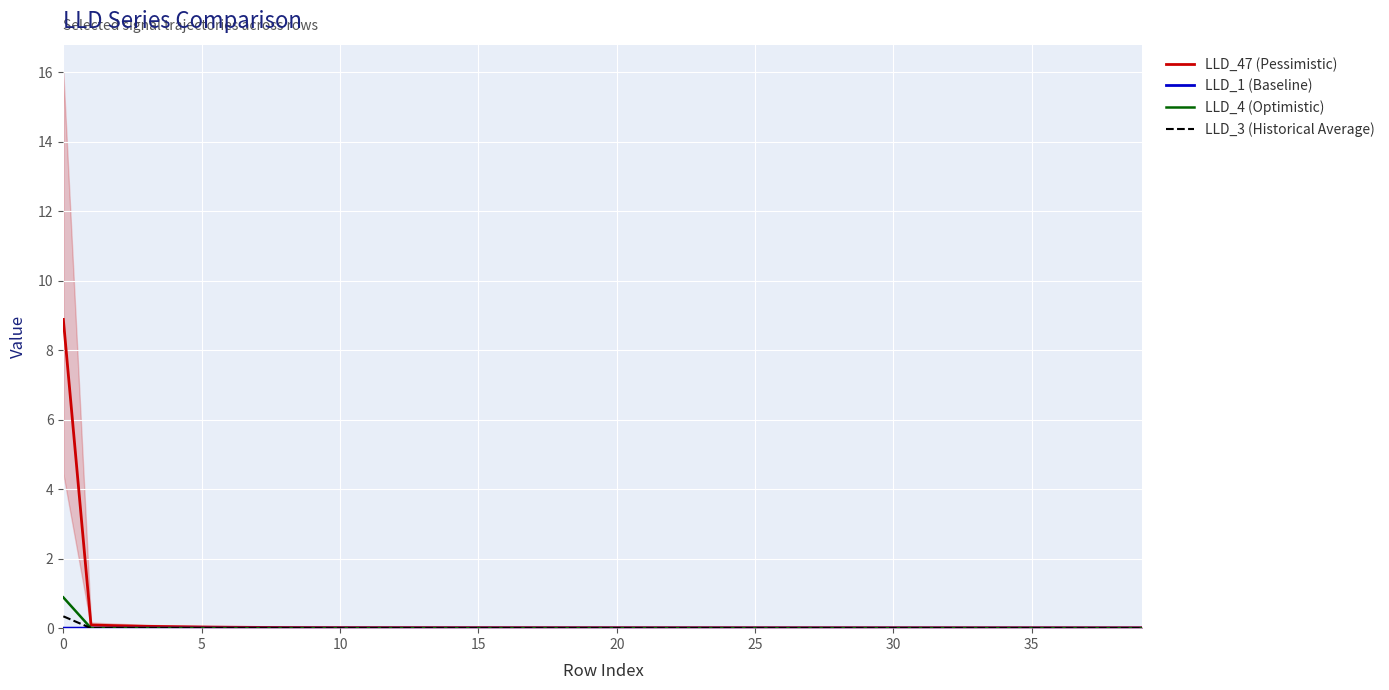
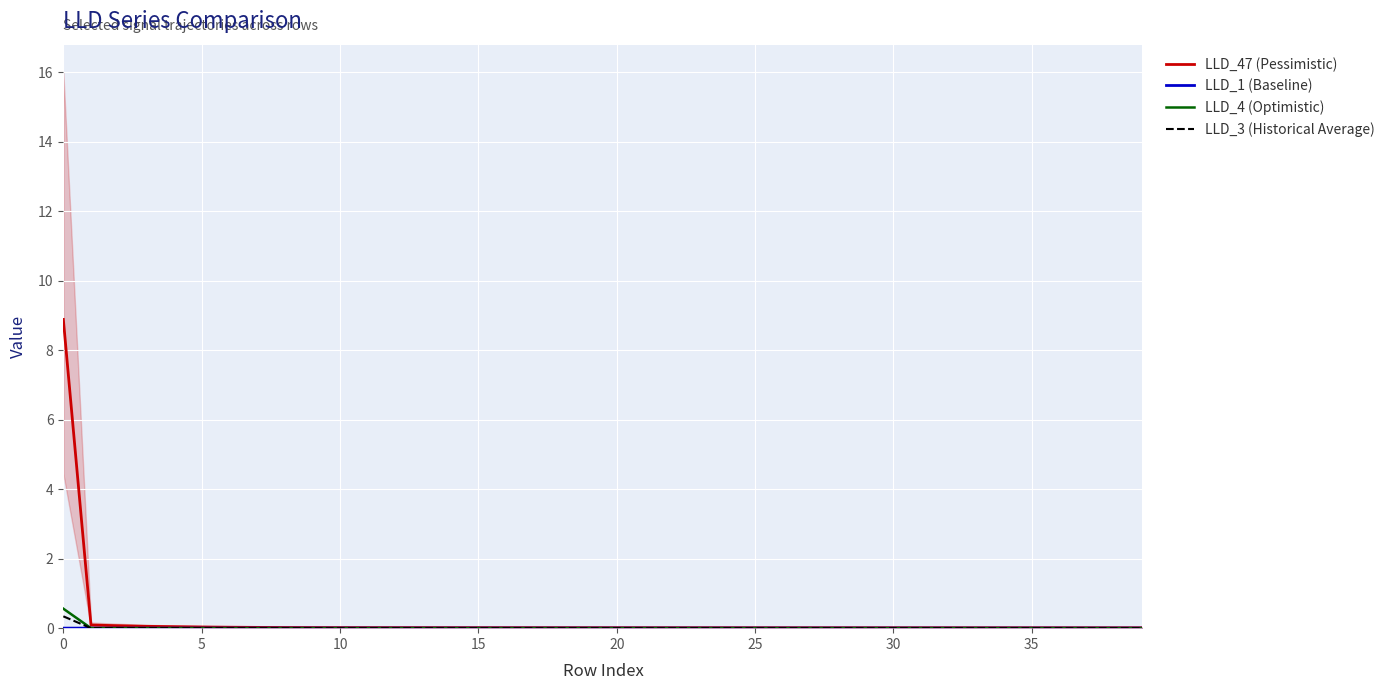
LLD_4 (Optimistic), 0: 0.9 -> 0.6
